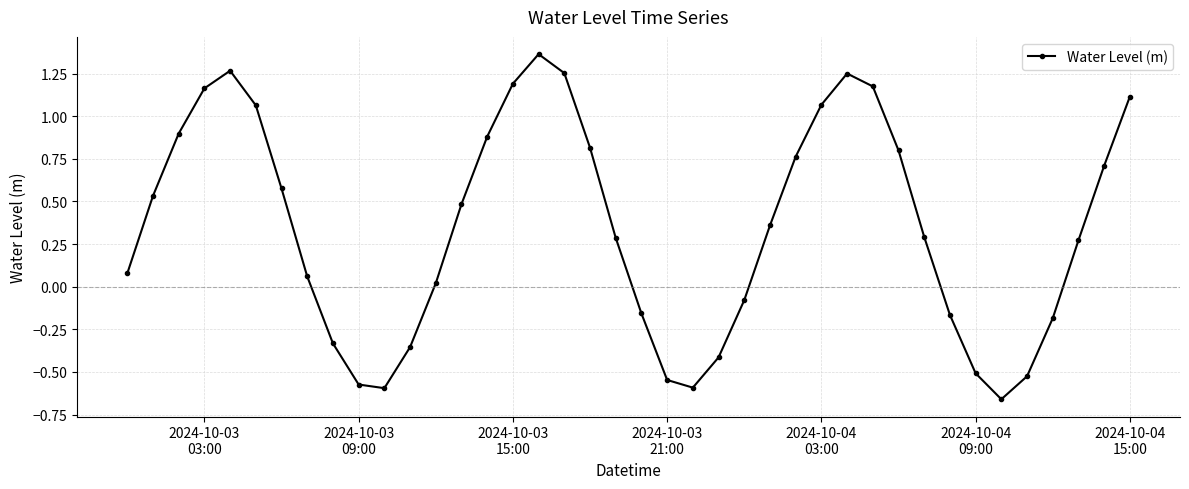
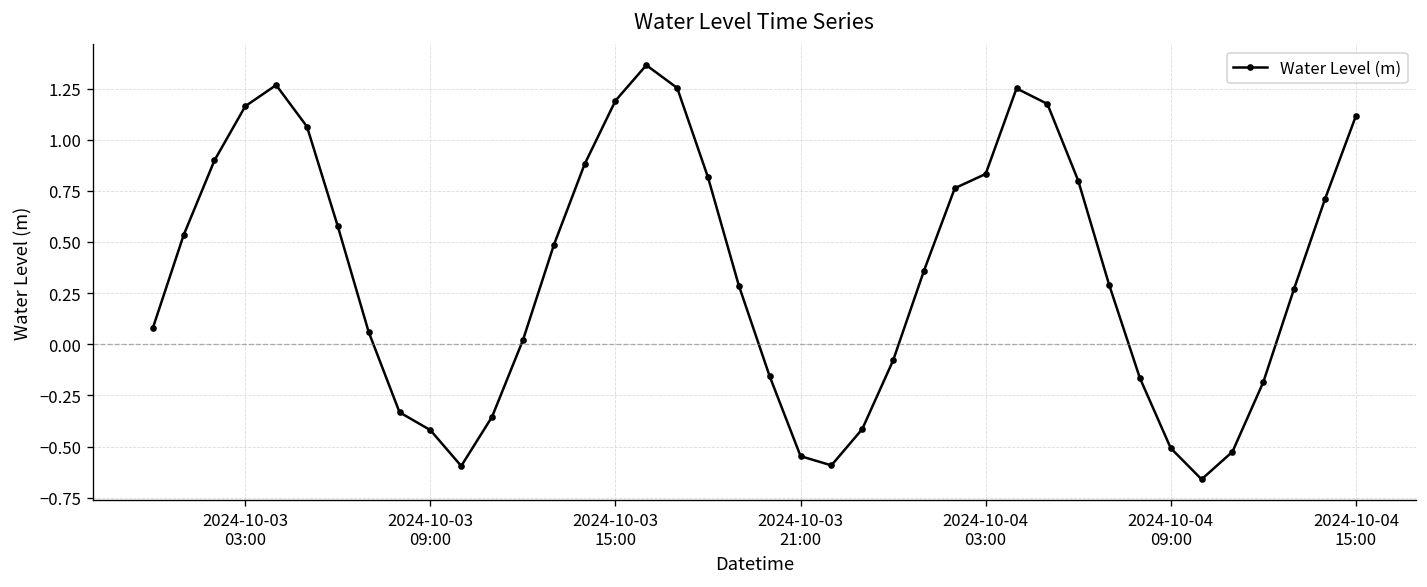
2024-10-03 09:00: -0.57 -> -0.42
2024-10-04 03:00: 1.07 -> 0.83
